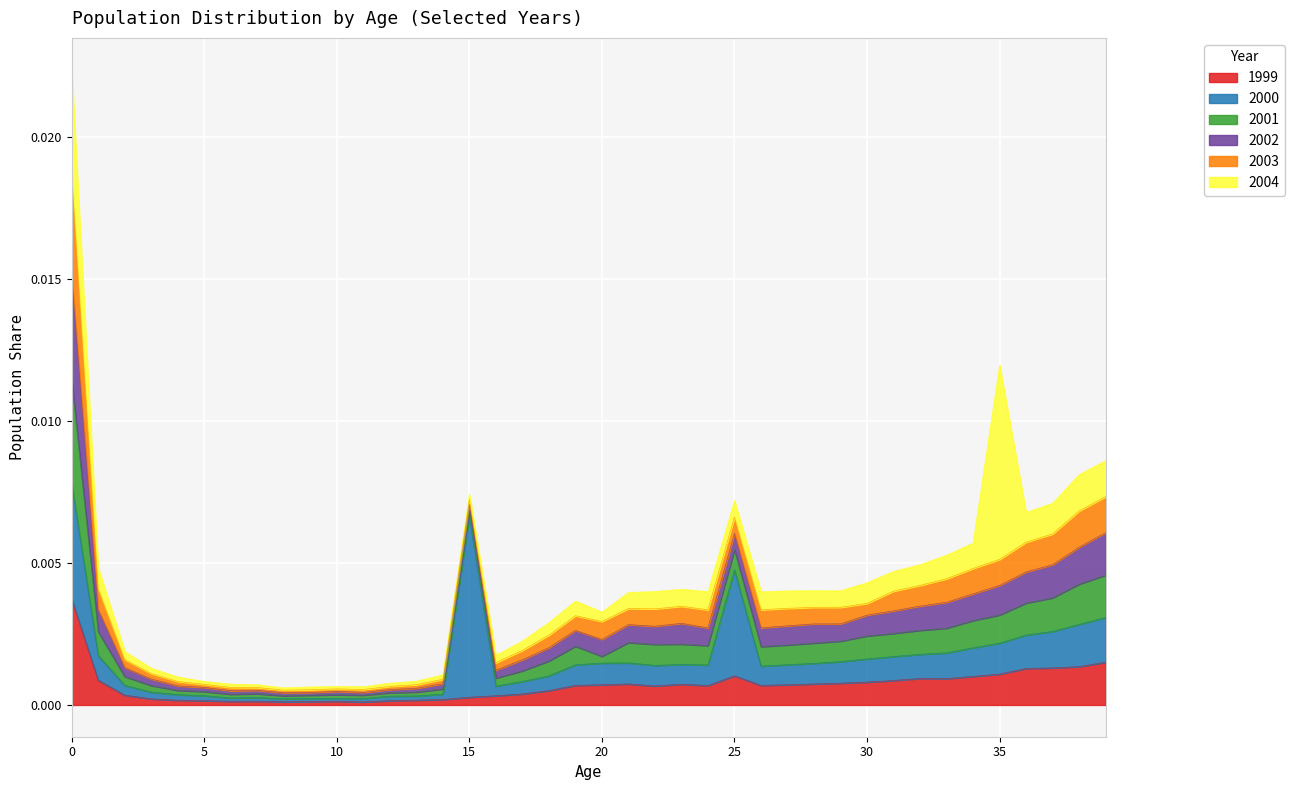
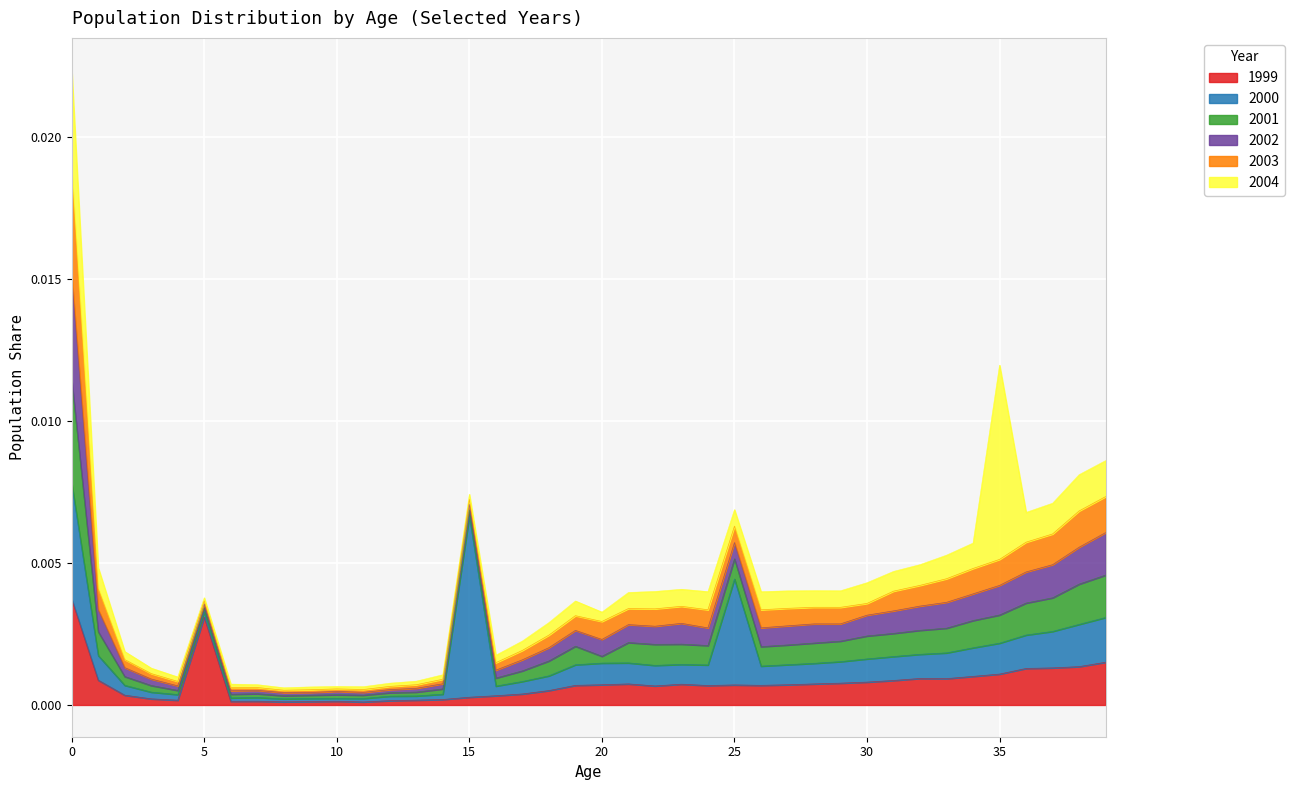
1999, 5: 0.0002 -> 0.0031
1999, 25: 0.0010 -> 0.0007
